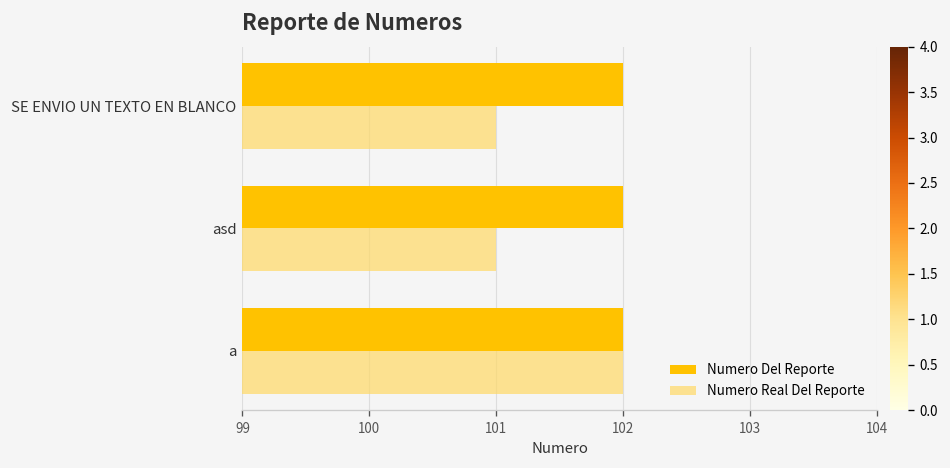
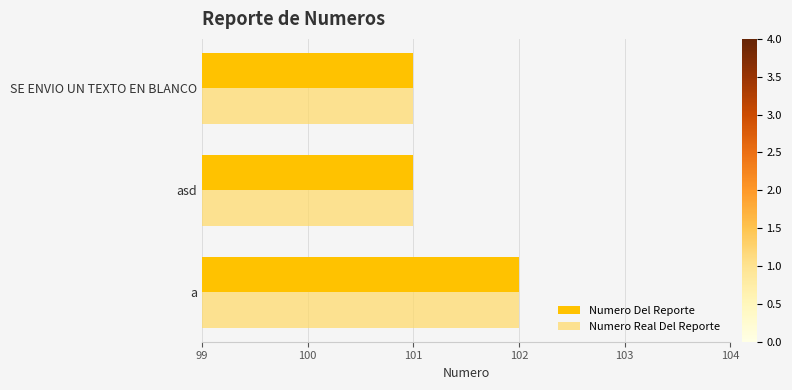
Numero Del Reporte, SE ENVIO UN TEXTO EN BLANCO: 102 -> 101
Numero Del Reporte, asd: 102 -> 101
